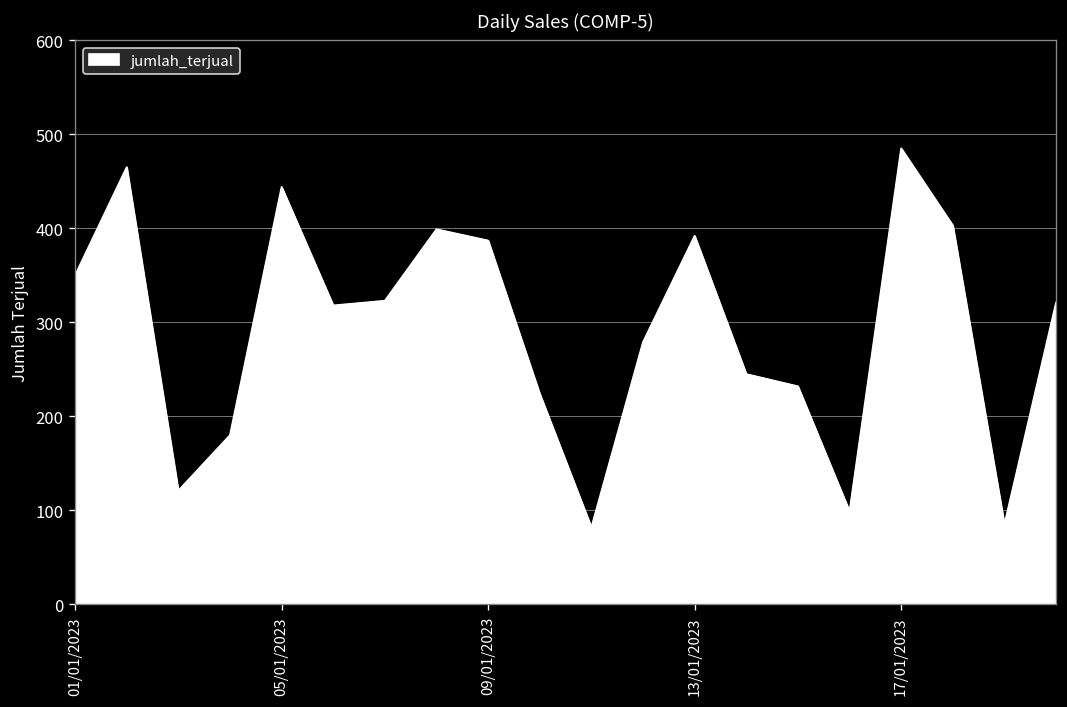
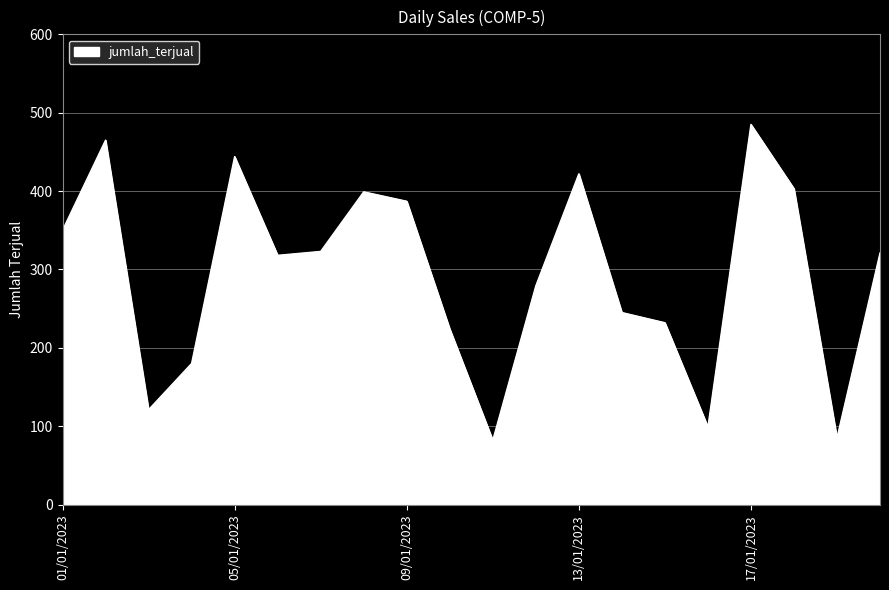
13/01/2023: 390 -> 420
